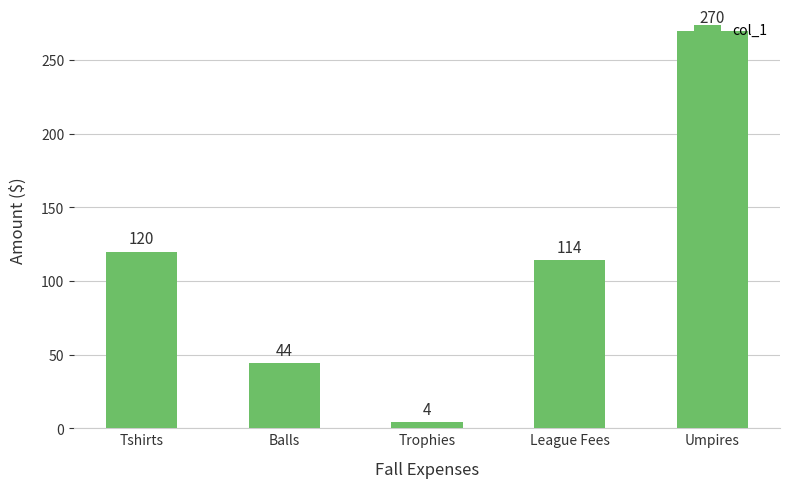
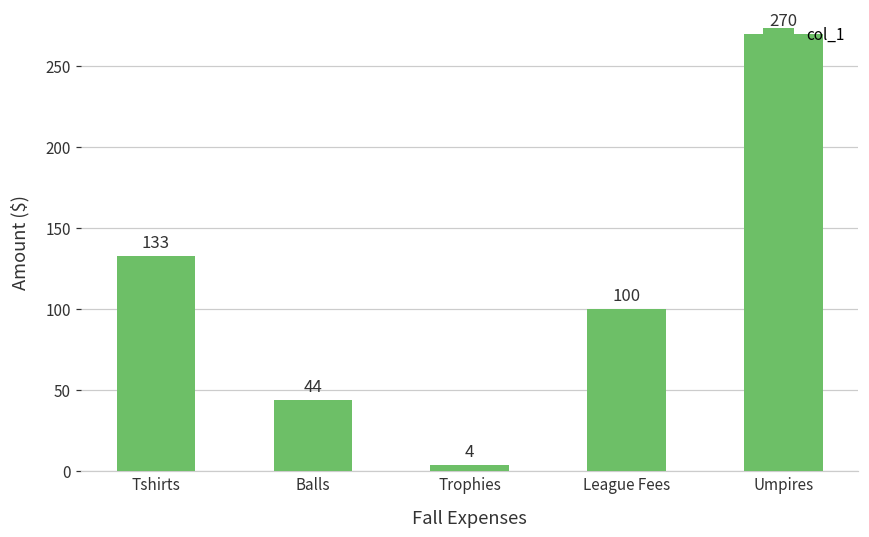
Tshirts: 120 -> 133
League Fees: 114 -> 100
